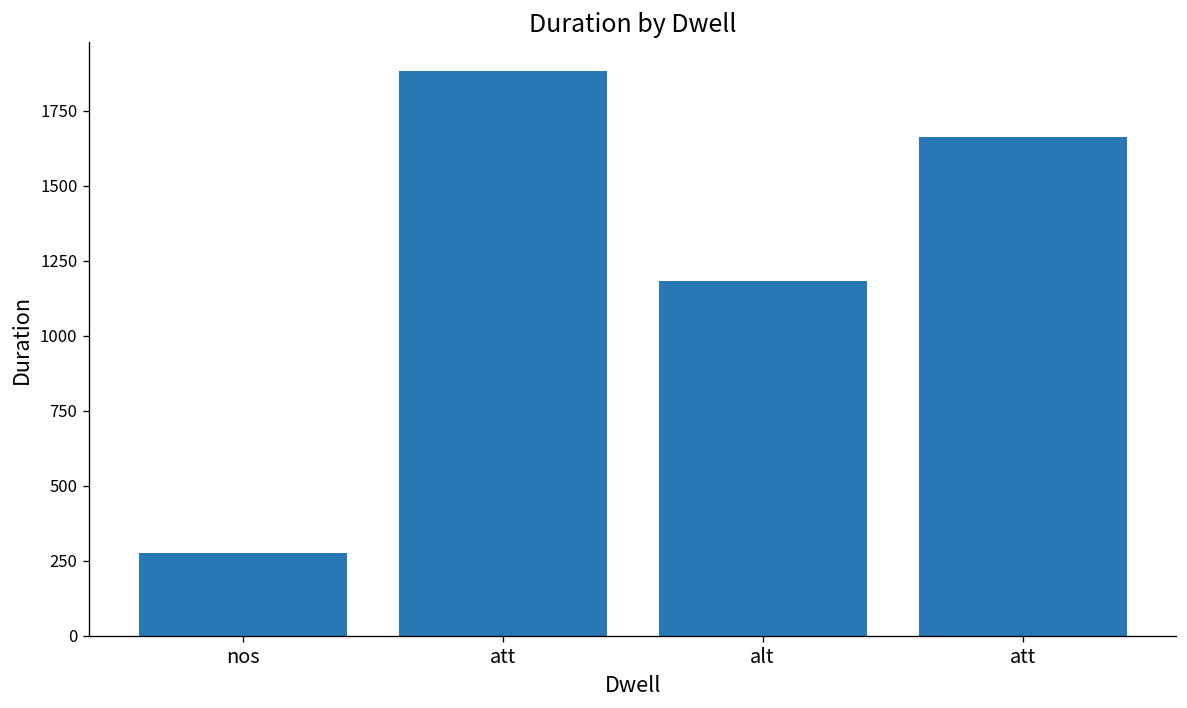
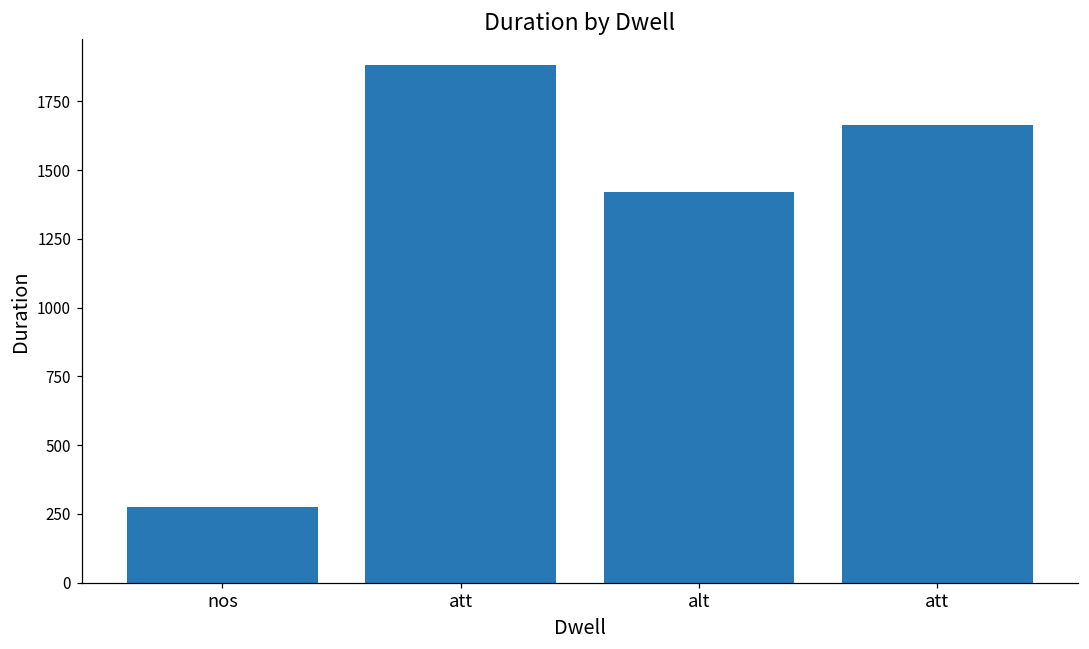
alt: 1180 -> 1420
